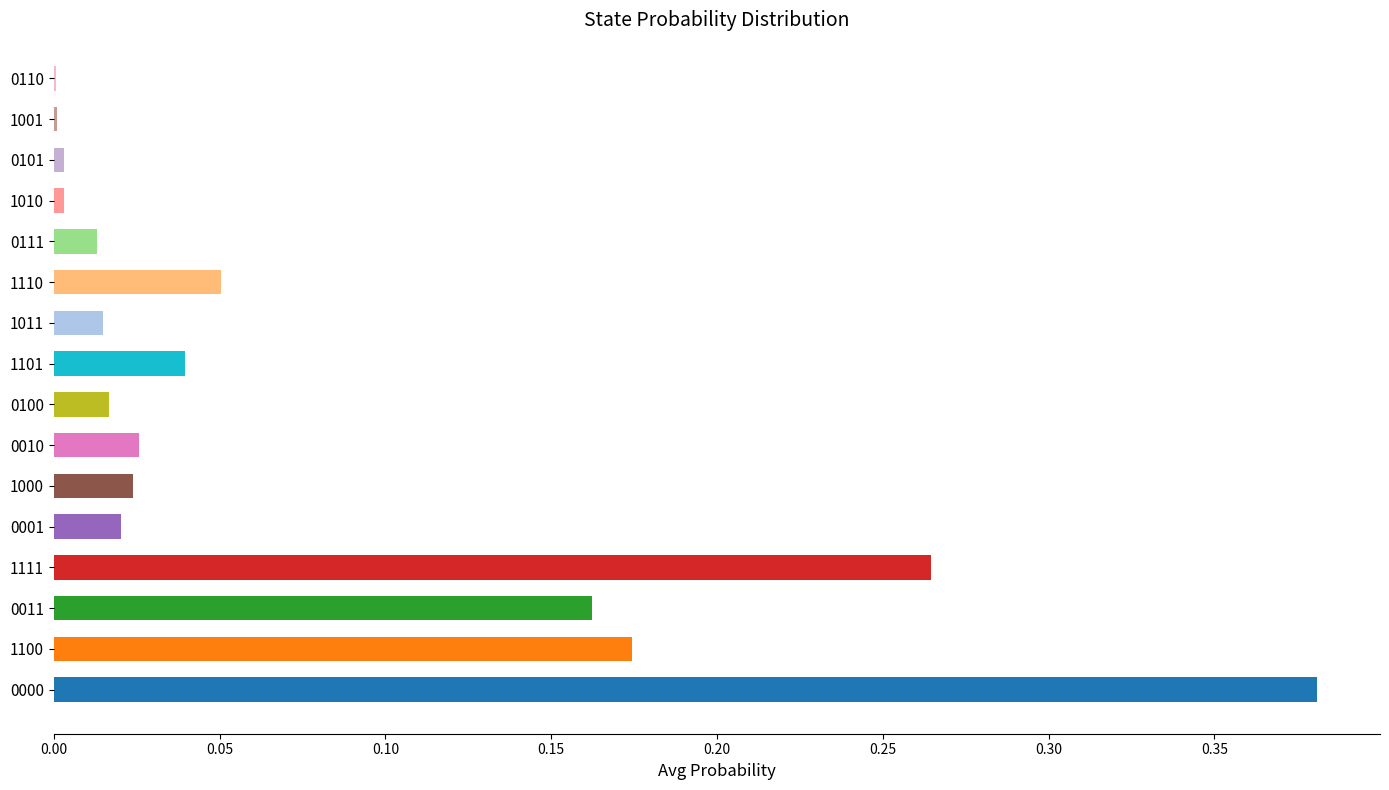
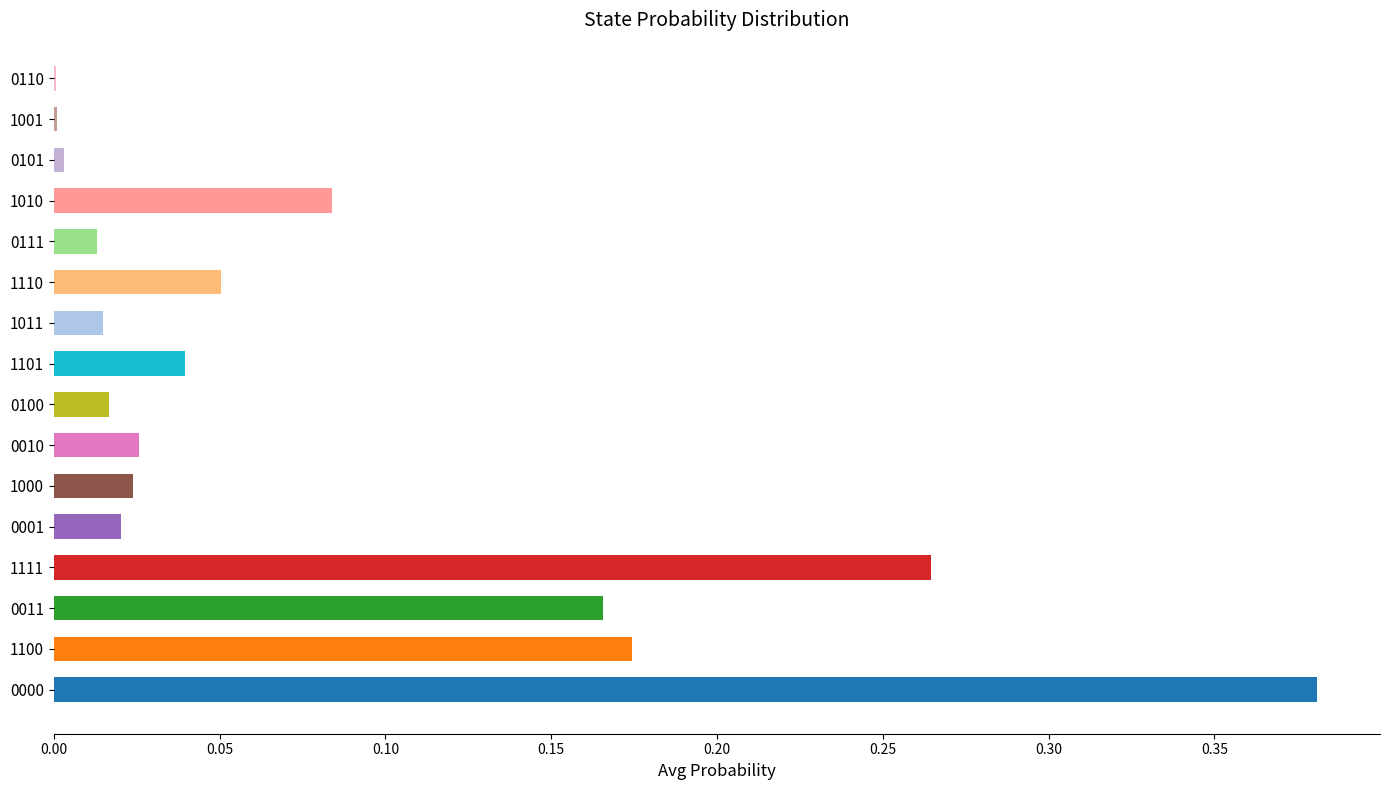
1010: 0.003 -> 0.084
0011: 0.162 -> 0.166
